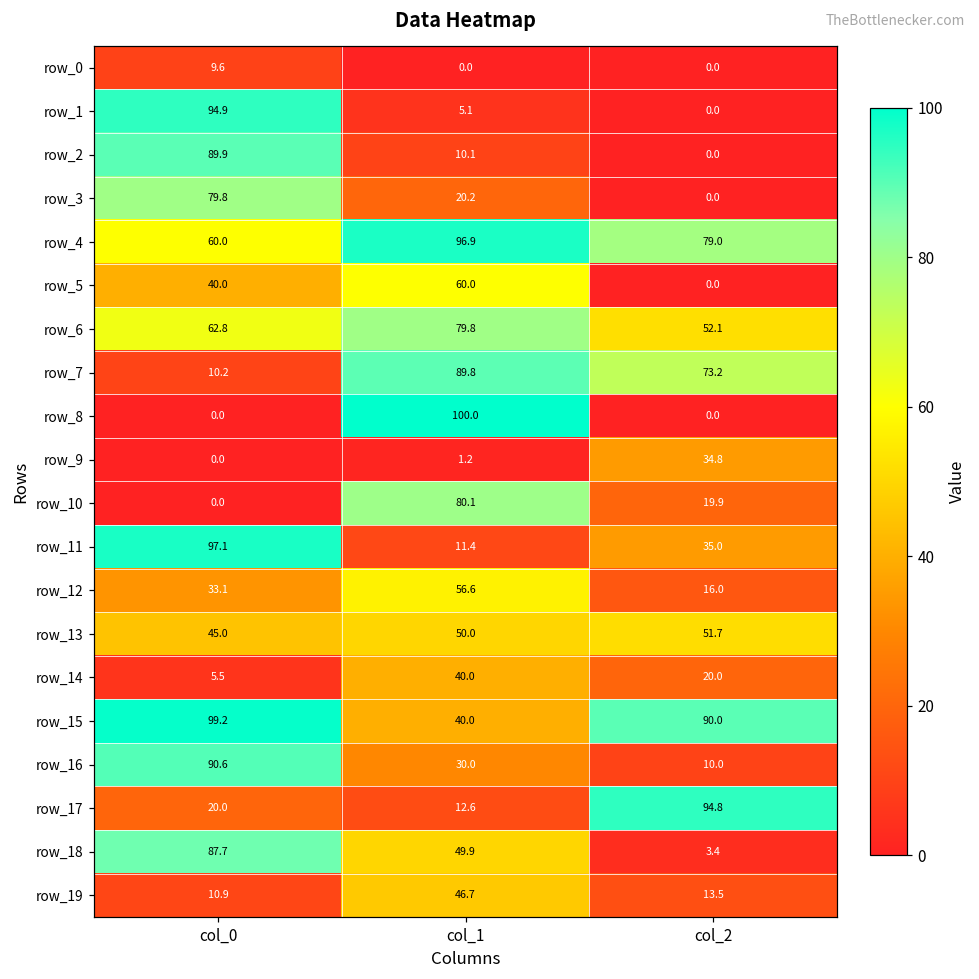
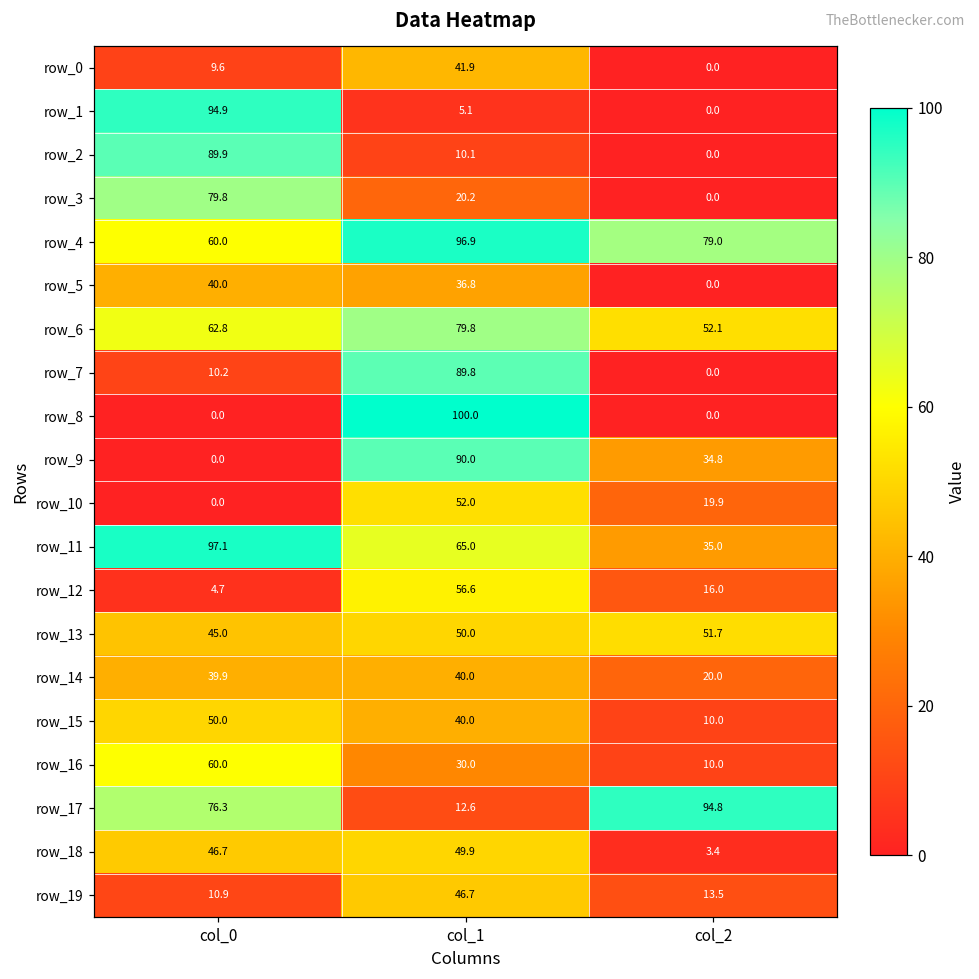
row_0, col_1: 0.0 -> 41.9
row_5, col_1: 60.0 -> 36.8
row_7, col_2: 73.2 -> 0.0
row_9, col_1: 1.2 -> 90.0
row_10, col_1: 80.1 -> 52.0
row_11, col_1: 11.4 -> 65.0
row_12, col_0: 33.1 -> 4.7
row_14, col_0: 5.5 -> 39.9
row_15, col_0: 99.2 -> 50.0
row_15, col_2: 90.0 -> 10.0
row_16, col_0: 90.6 -> 60.0
row_17, col_0: 20.0 -> 76.3
row_18, col_0: 87.7 -> 46.7
